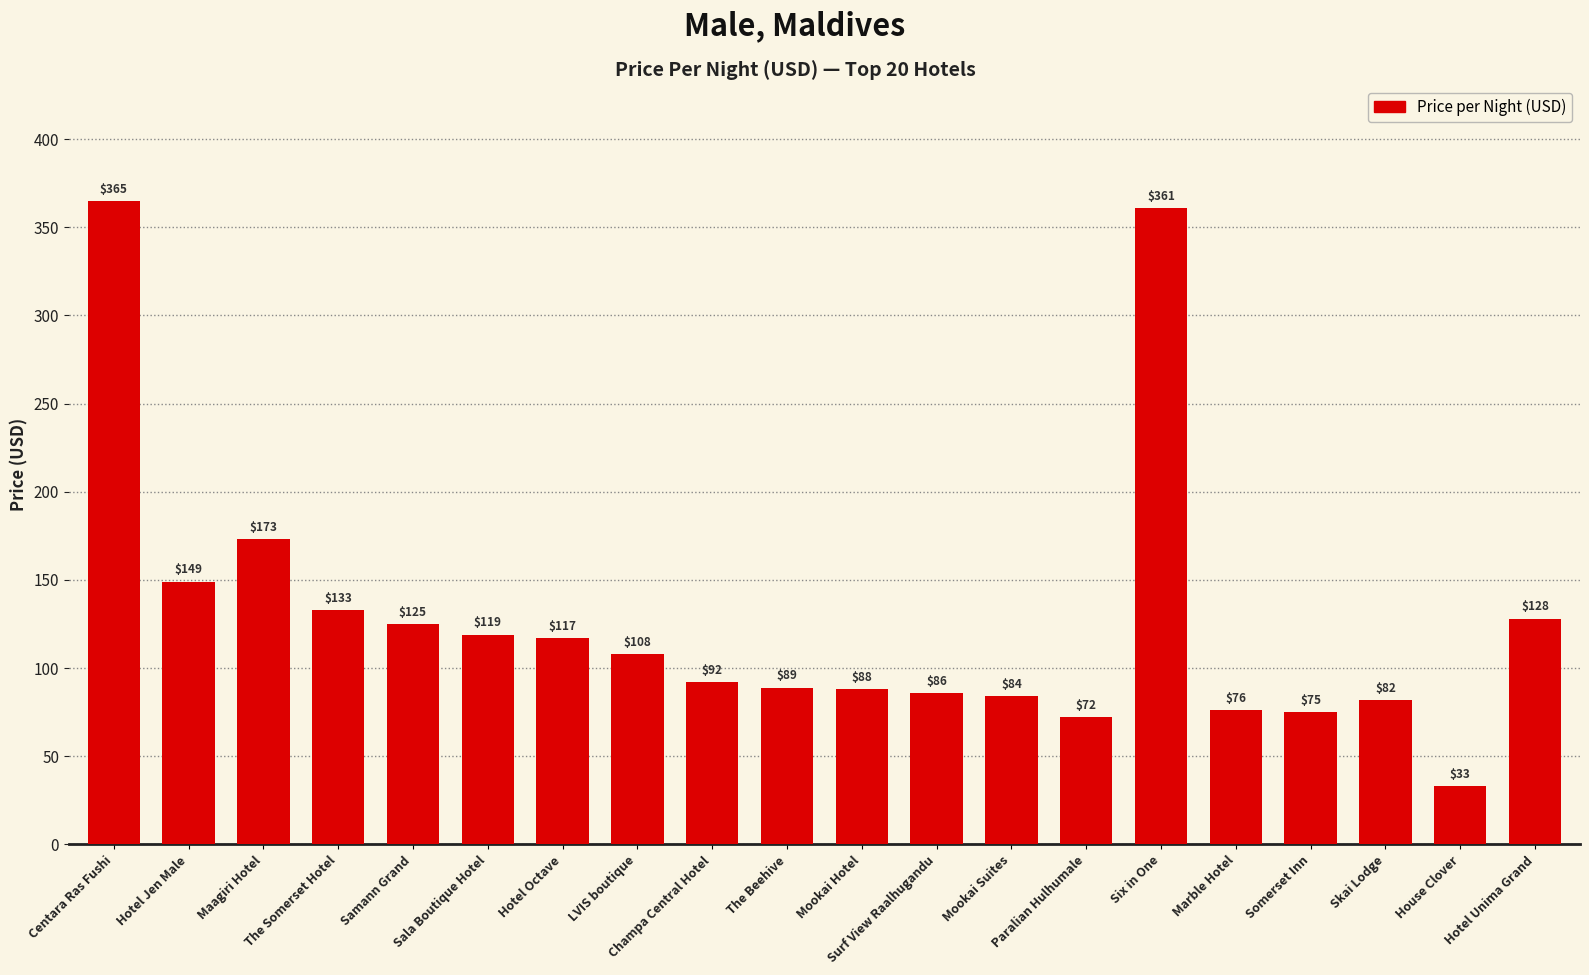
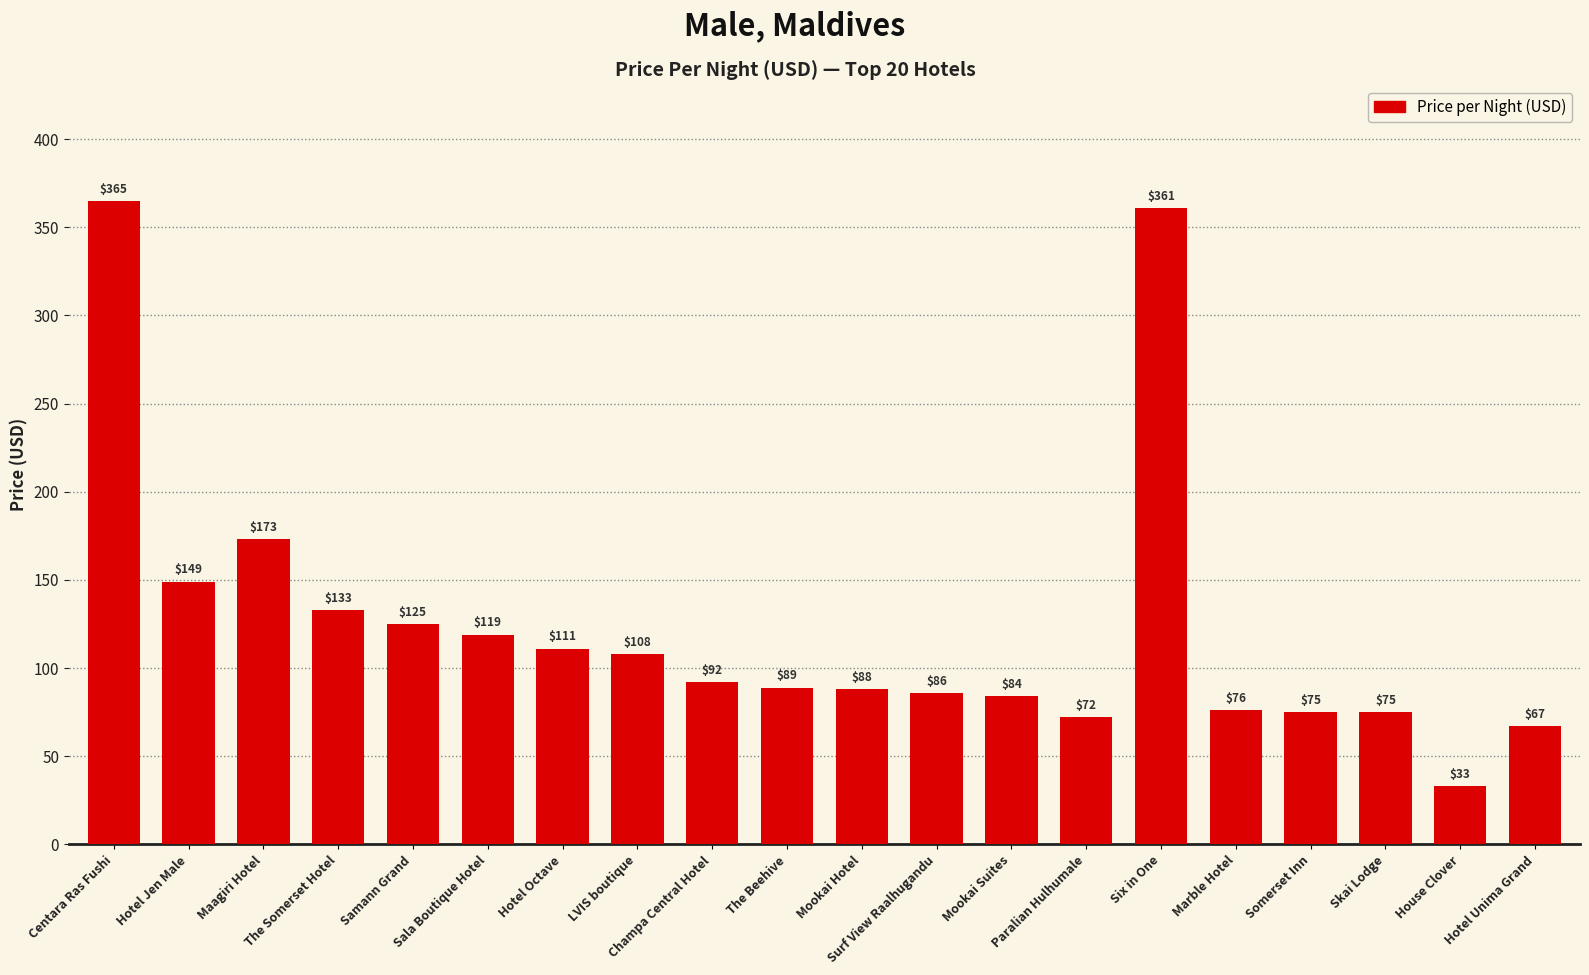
Hotel Octave: $117 -> $111
Skai Lodge: $82 -> $75
Hotel Unima Grand: $128 -> $67
